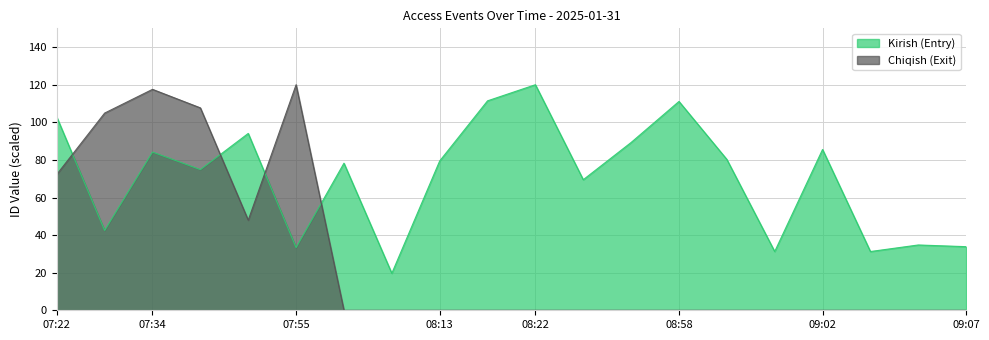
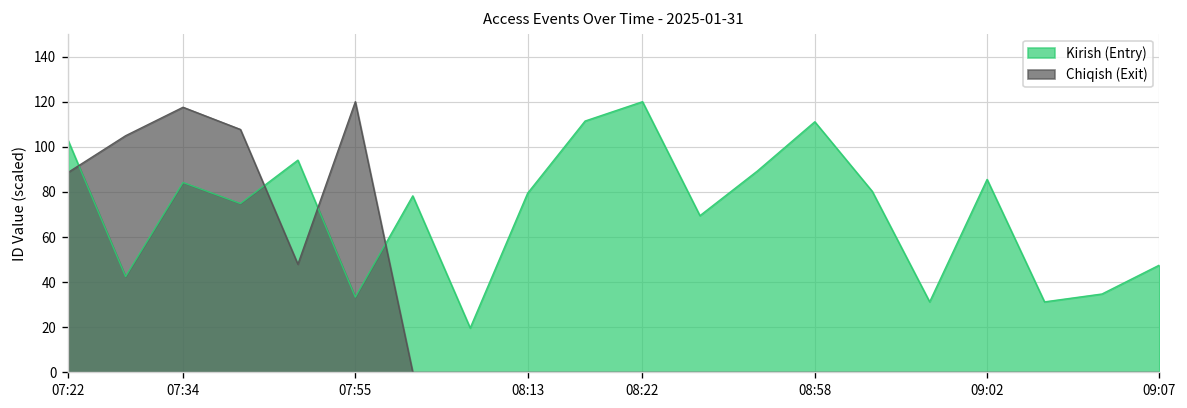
Chiqish (Exit), 07:22: 72 -> 89
Kirish (Entry), 09:07: 34 -> 48
